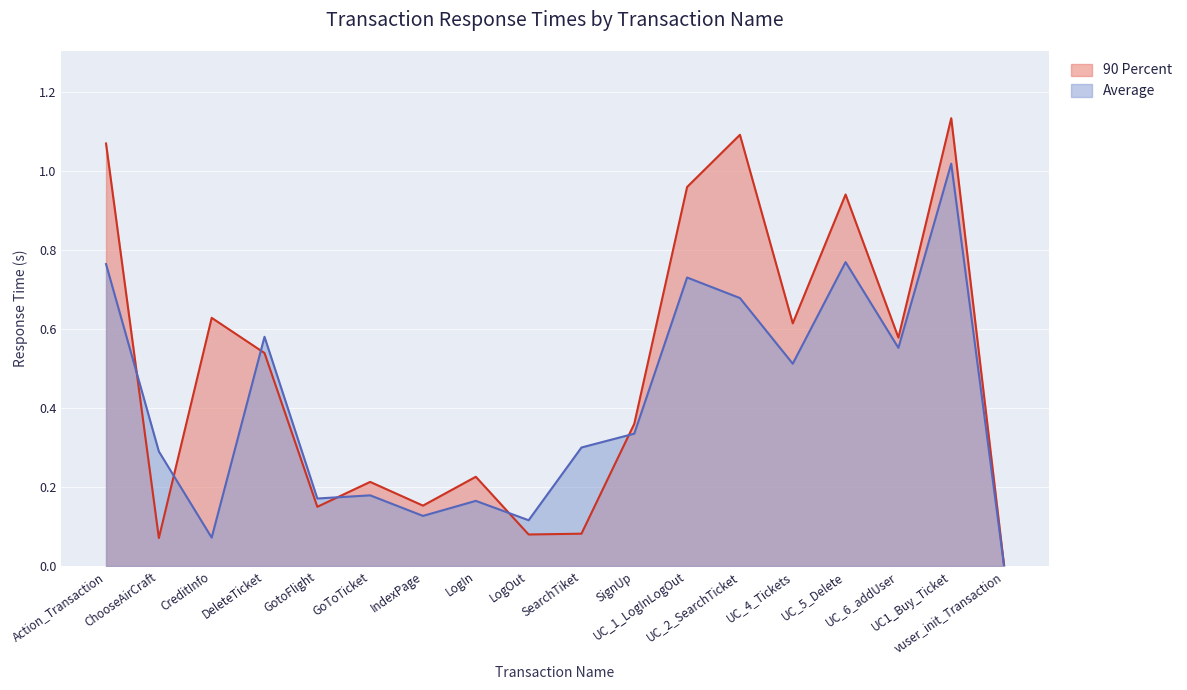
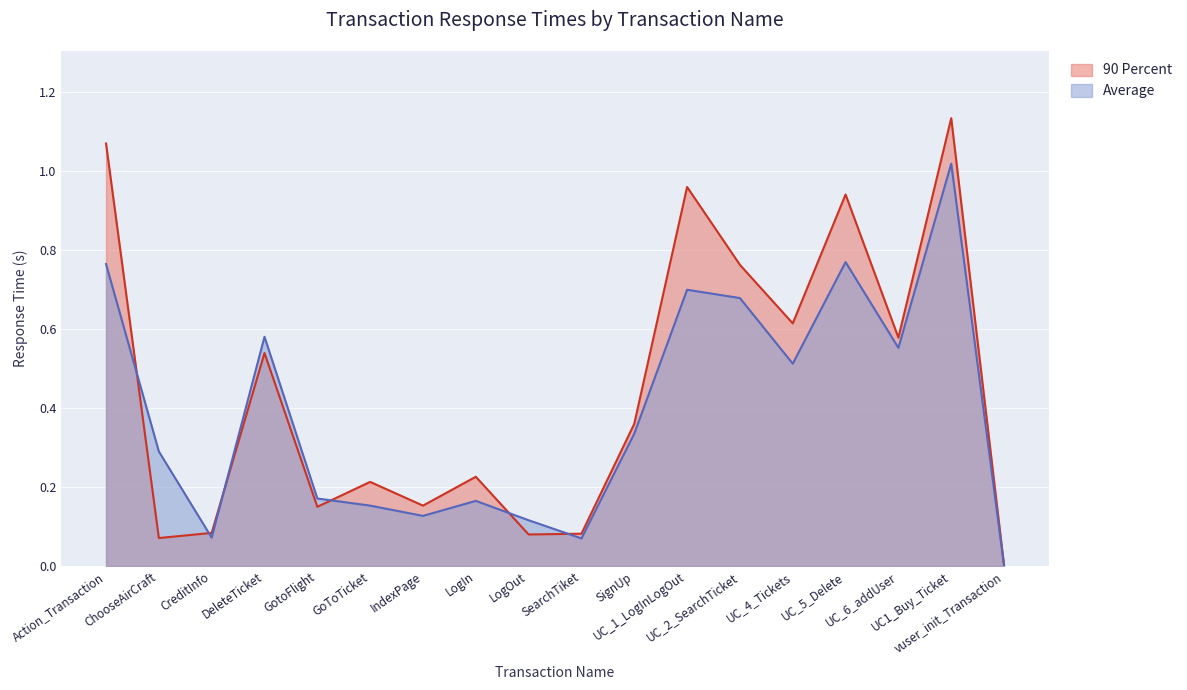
90 Percent, CreditInfo: 0.63 -> 0.08
Average, GoToTicket: 0.18 -> 0.15
Average, SearchTiket: 0.30 -> 0.07
Average, UC_1_LogInLogOut: 0.73 -> 0.70
90 Percent, UC_2_SearchTicket: 1.09 -> 0.76
